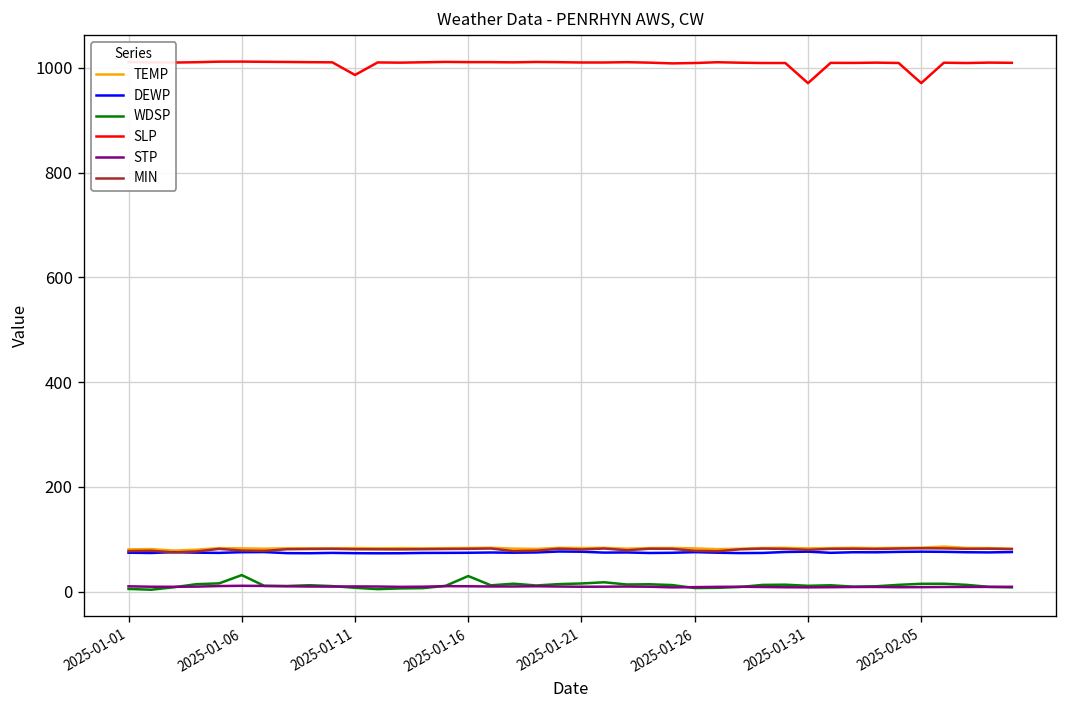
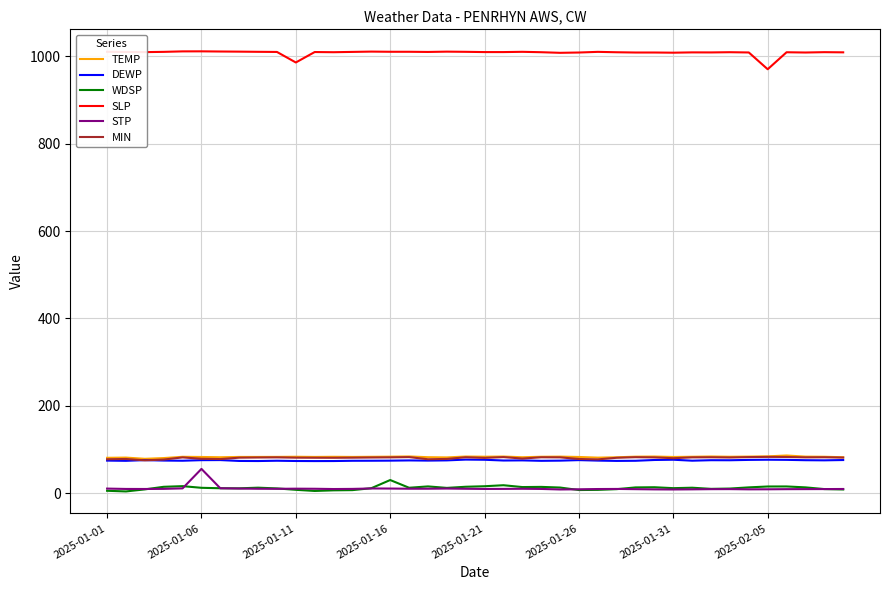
WDSP, 2025-01-06: 30 -> 10
STP, 2025-01-06: 10 -> 60
SLP, 2025-01-31: 970 -> 1010
